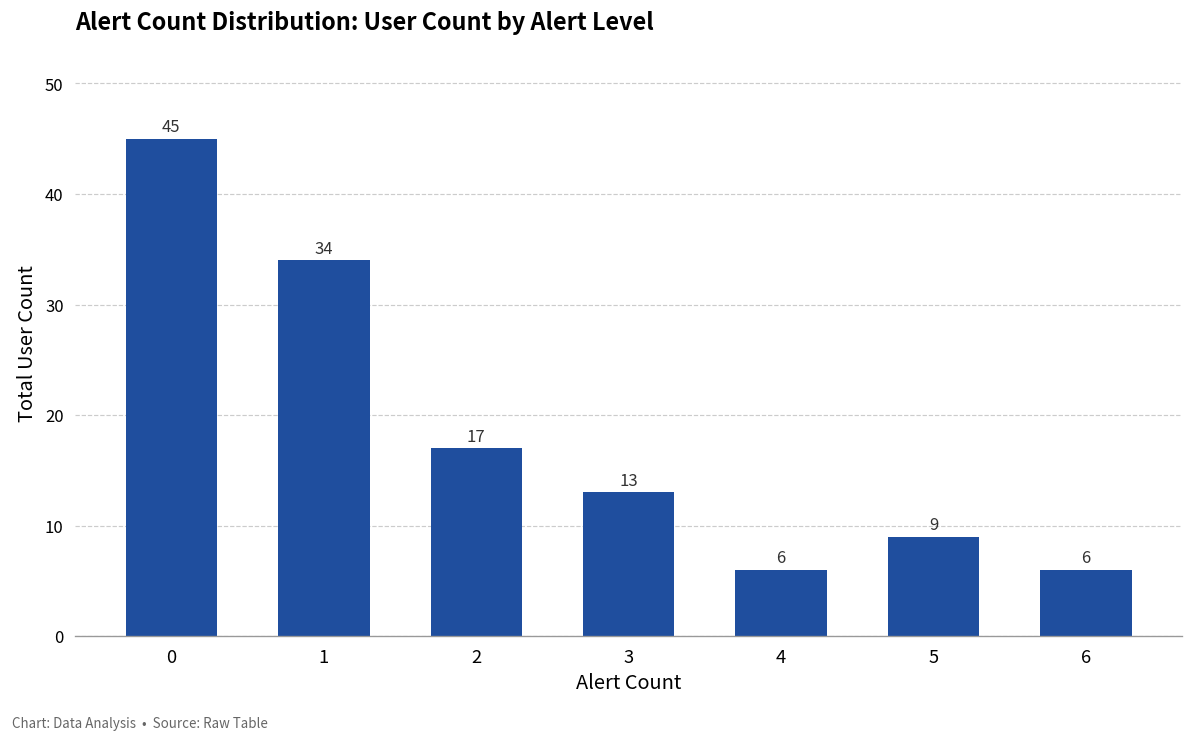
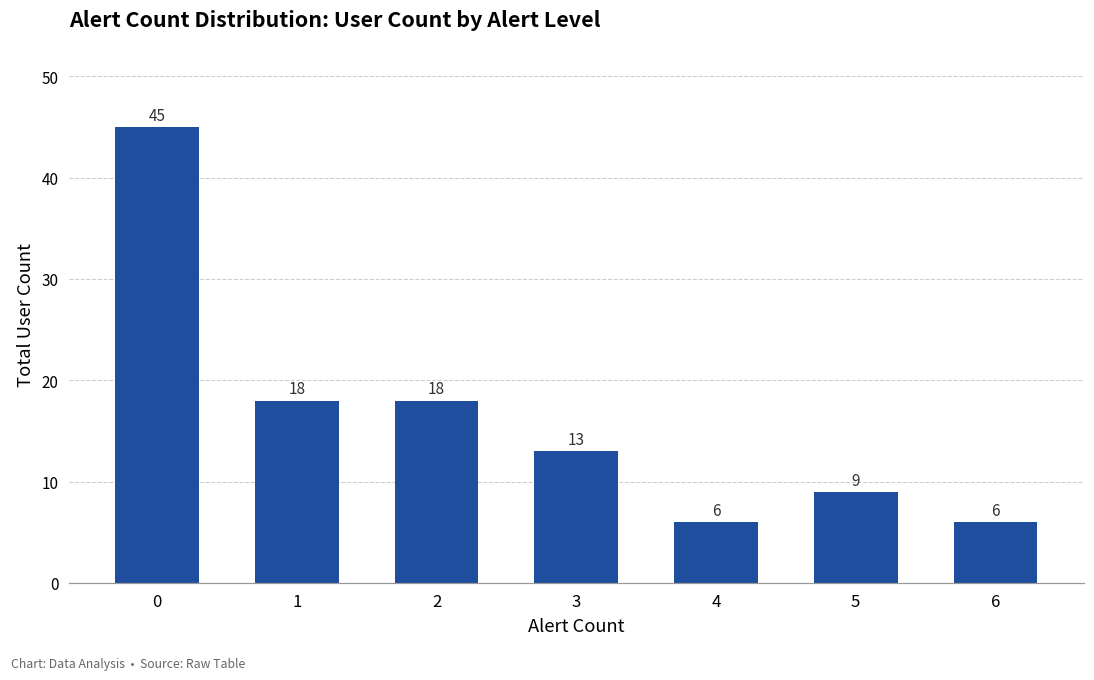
1: 34 -> 18
2: 17 -> 18
